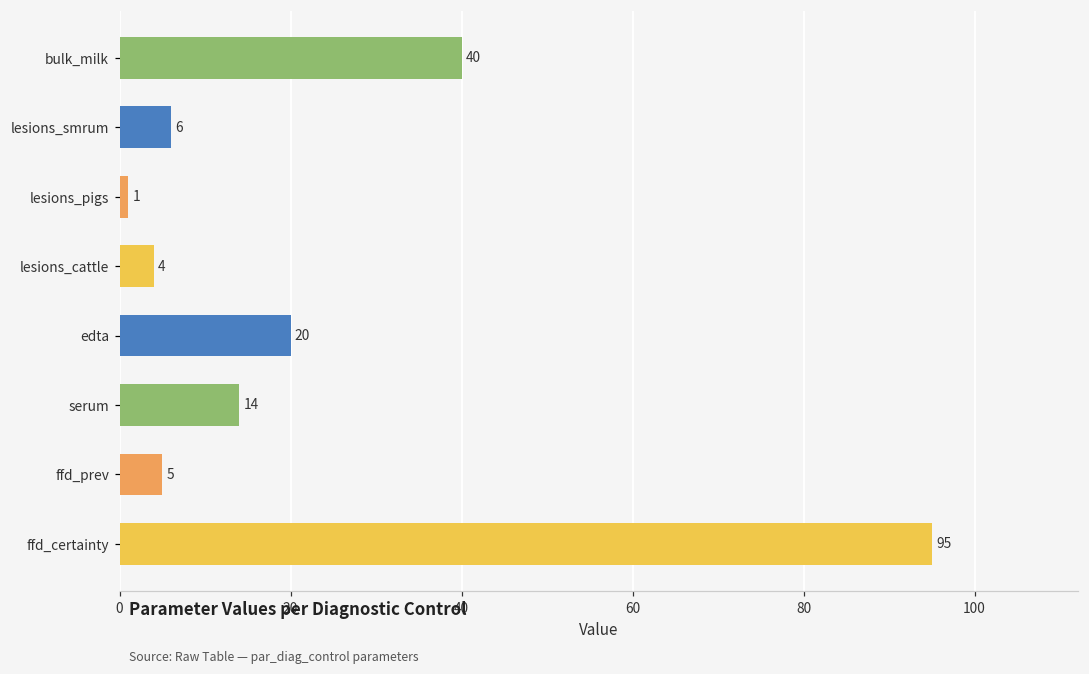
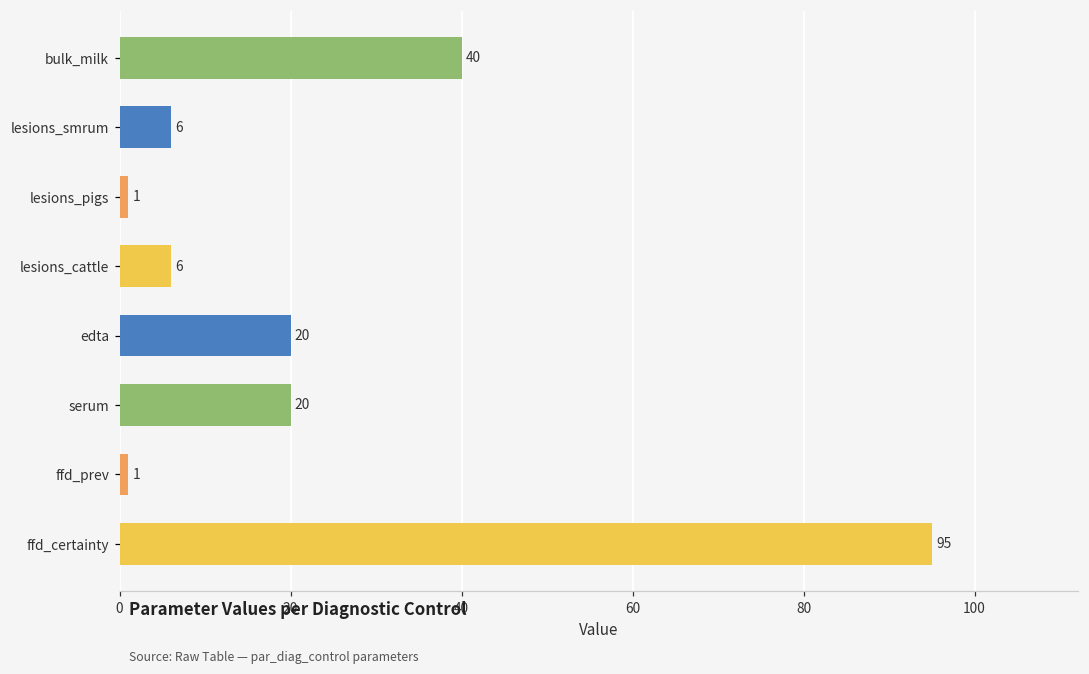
lesions_cattle: 4 -> 6
serum: 14 -> 20
ffd_prev: 5 -> 1
